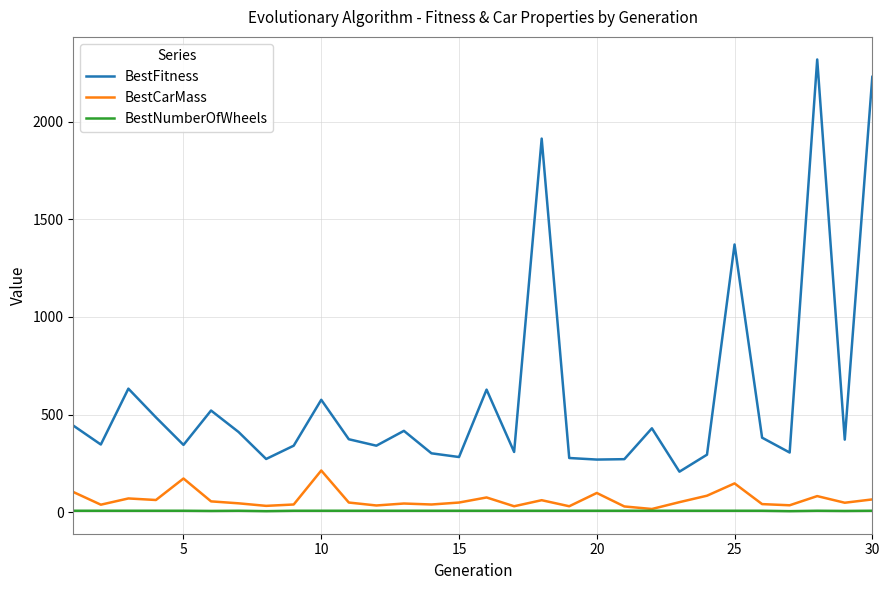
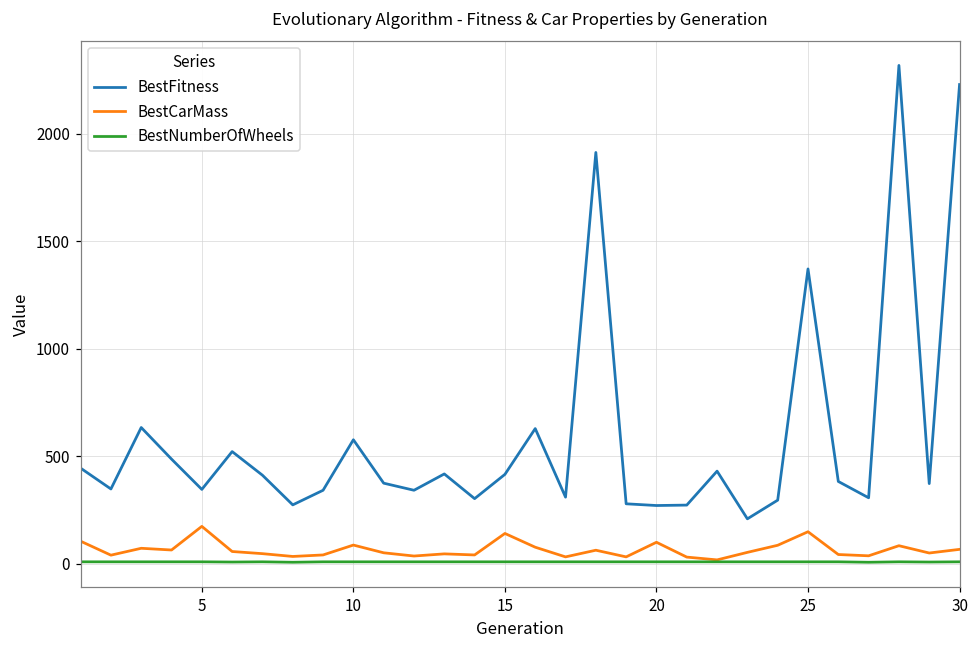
BestCarMass, 10: 210 -> 90
BestFitness, 15: 280 -> 420
BestCarMass, 15: 50 -> 140
